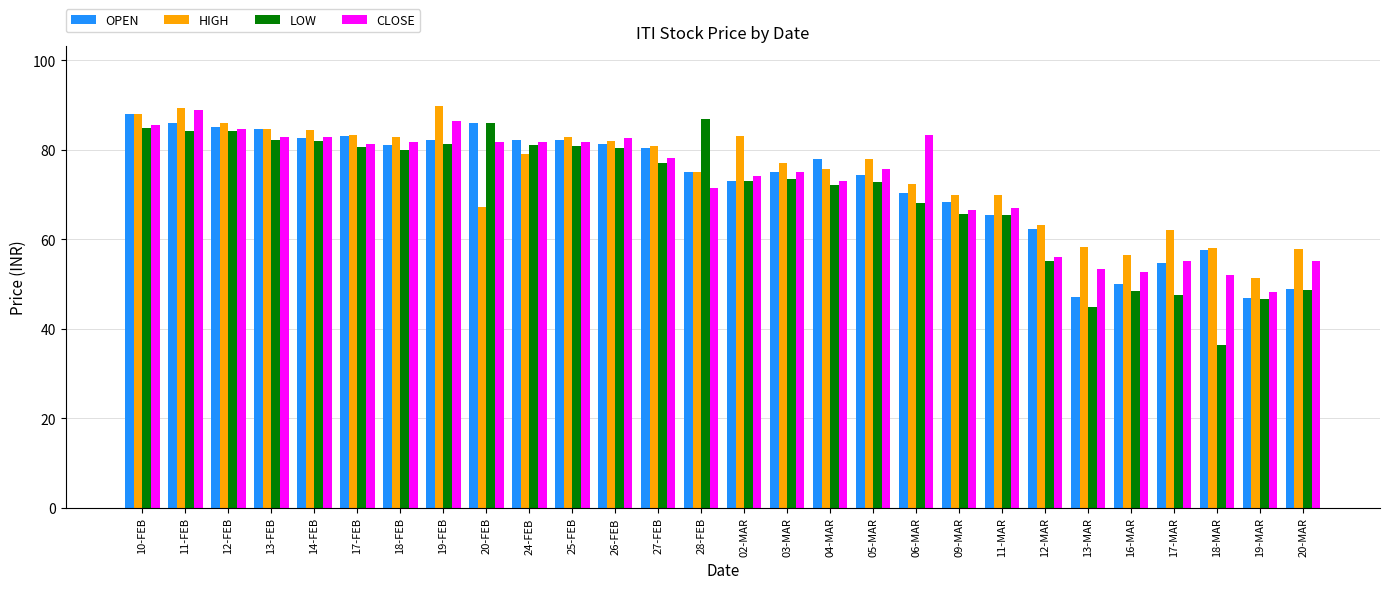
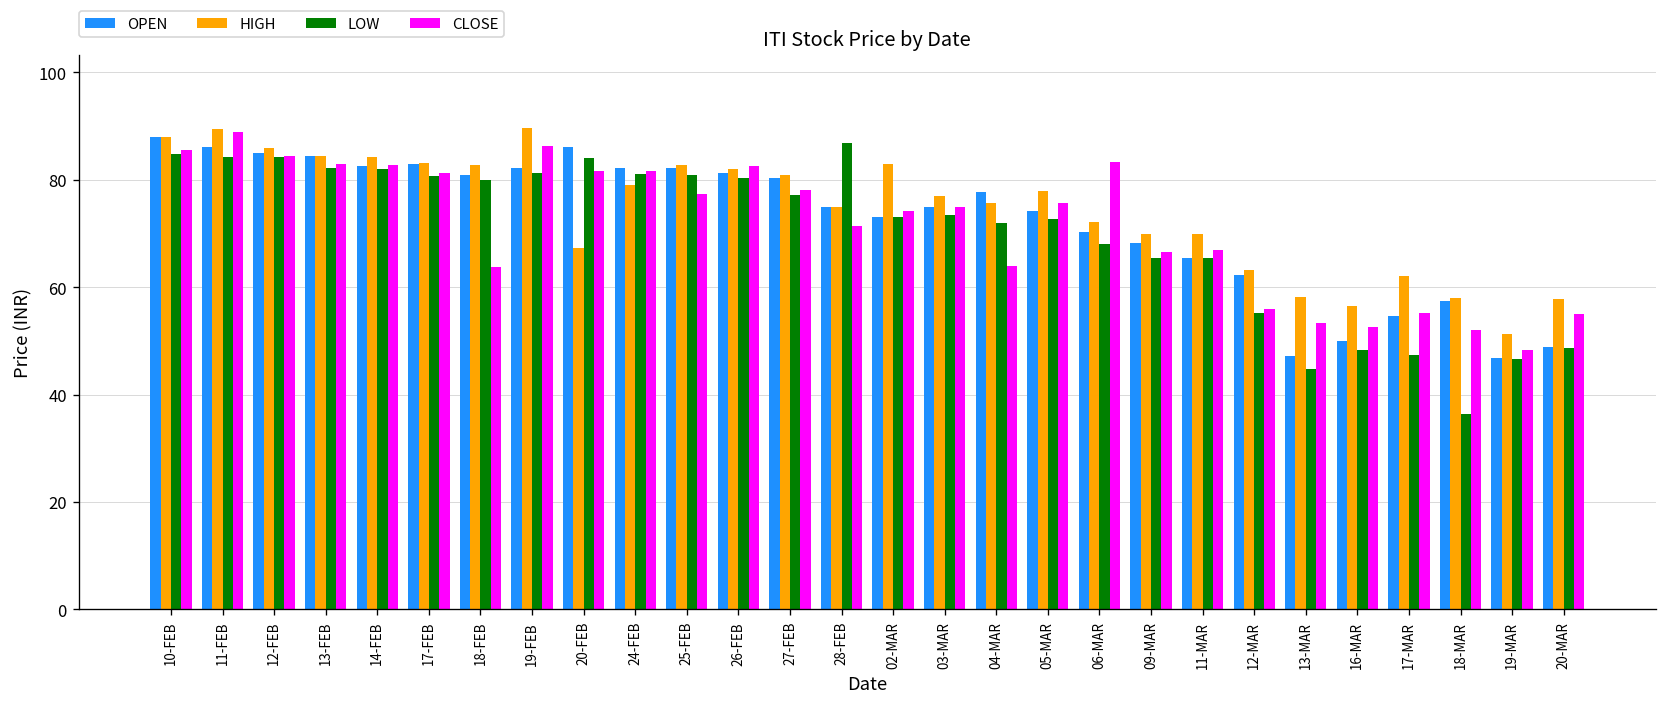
CLOSE, 18-FEB: 82 -> 64
LOW, 20-FEB: 86 -> 84
CLOSE, 25-FEB: 82 -> 77
CLOSE, 04-MAR: 73 -> 64
